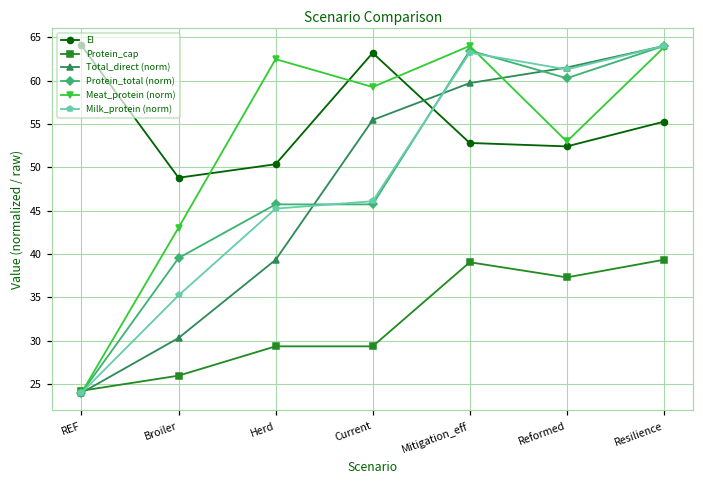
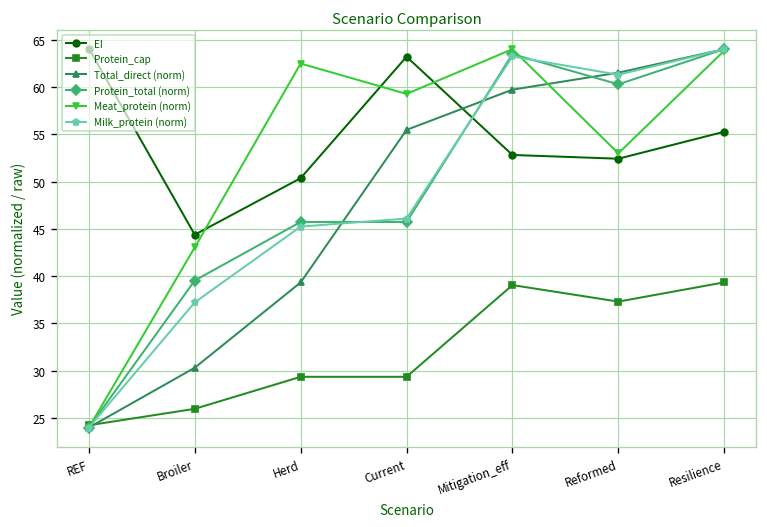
EI, Broiler: 49 -> 44
Milk_protein (norm), Broiler: 35 -> 37
